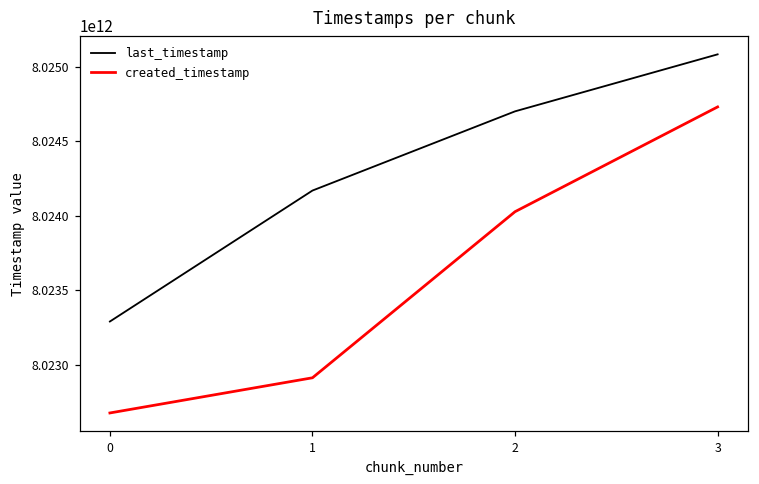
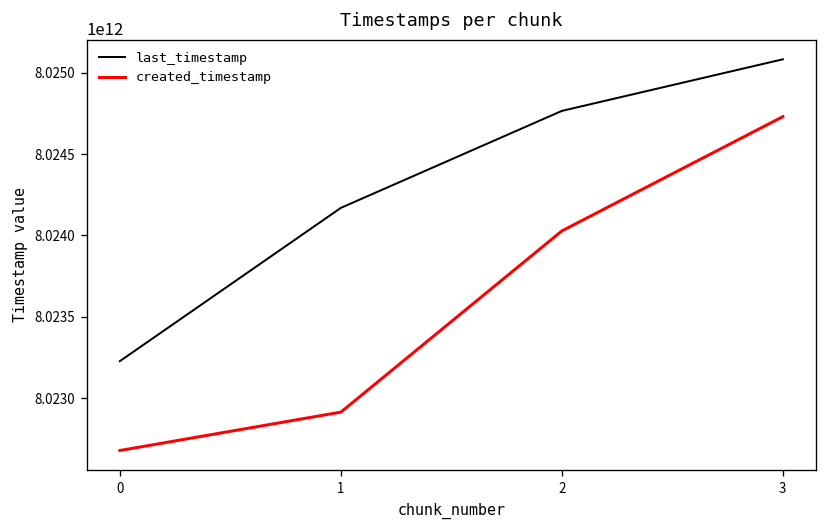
last_timestamp, 0: 8023290000000 -> 8023230000000
last_timestamp, 2: 8024700000000 -> 8024770000000
